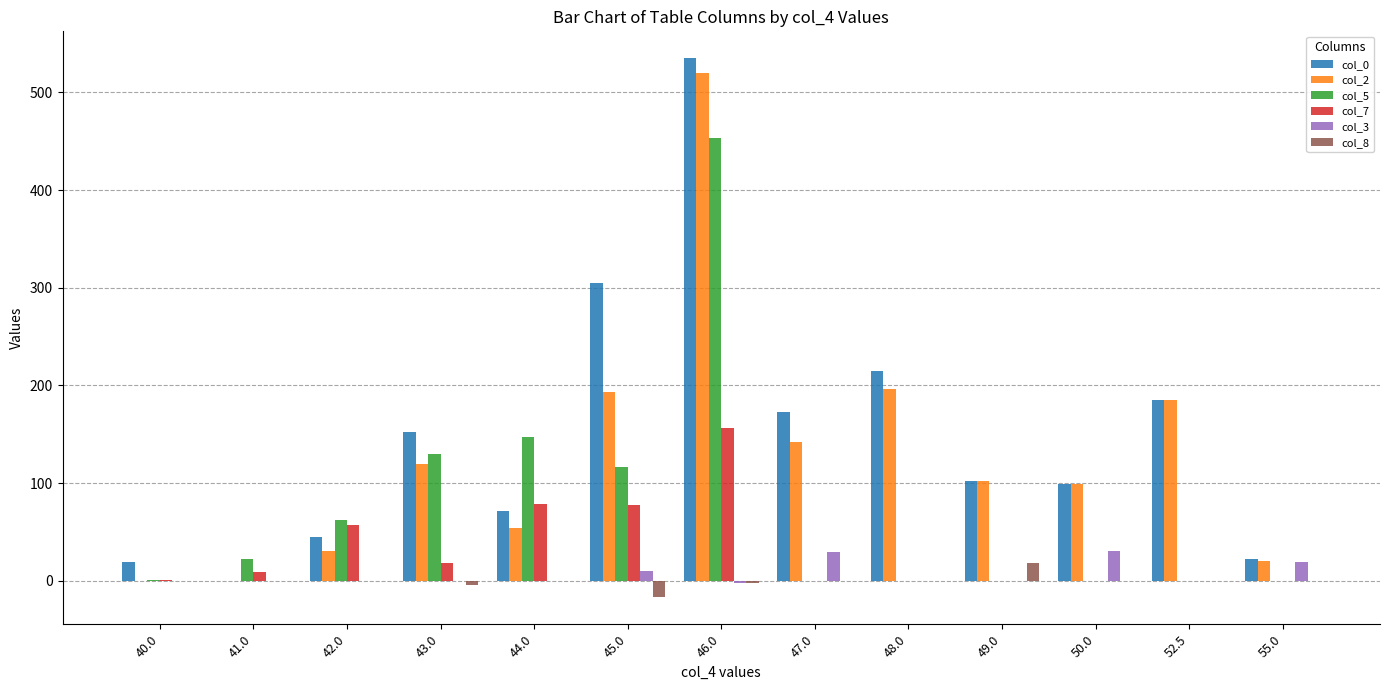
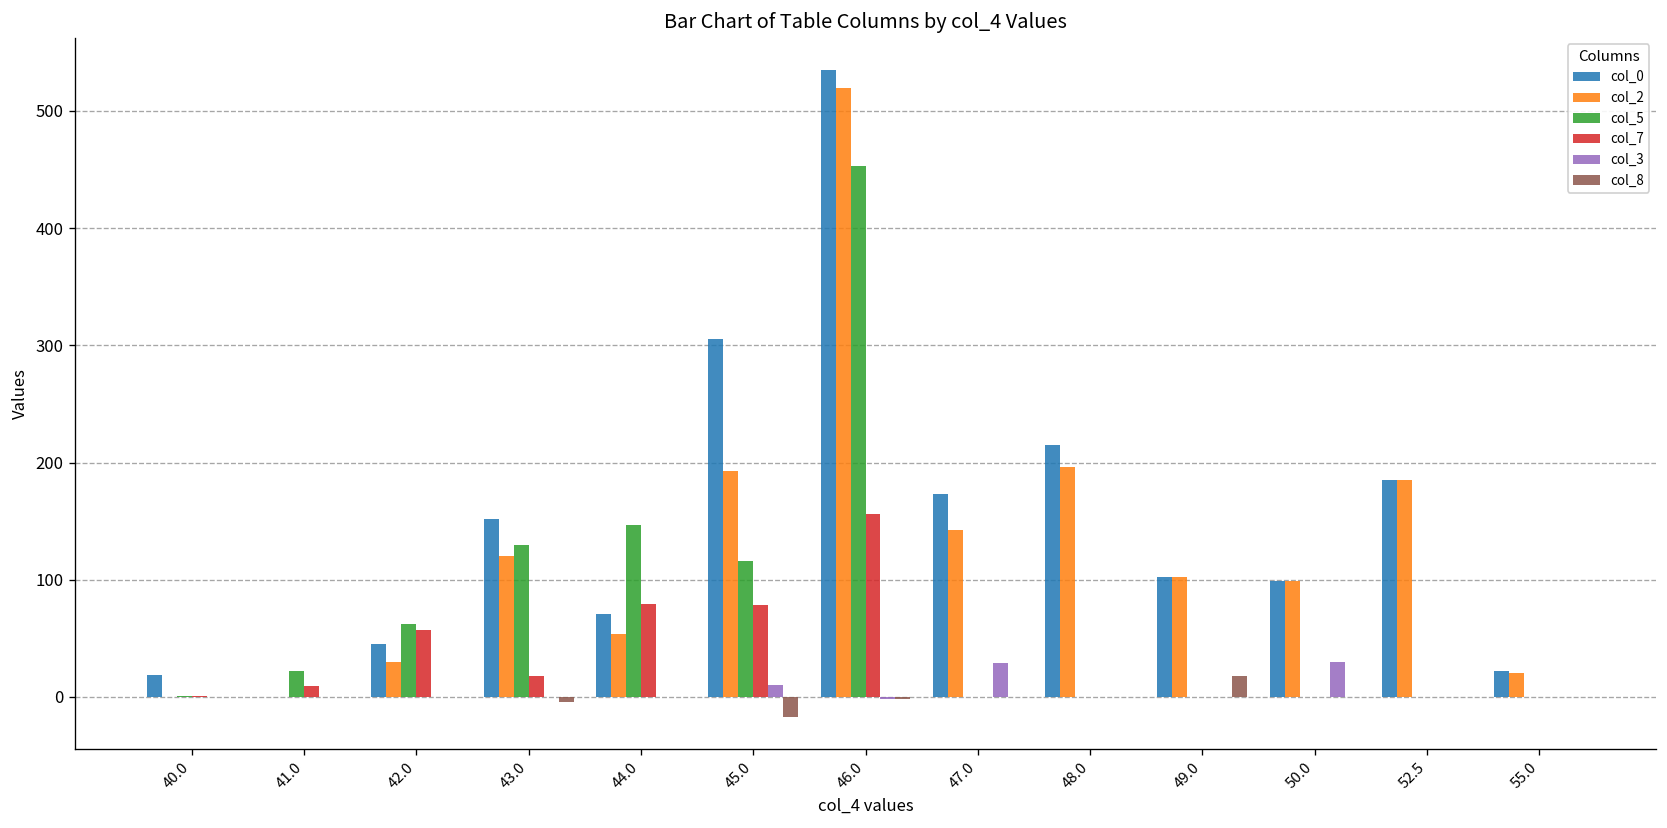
col_3, 55.0: 20 -> 0
